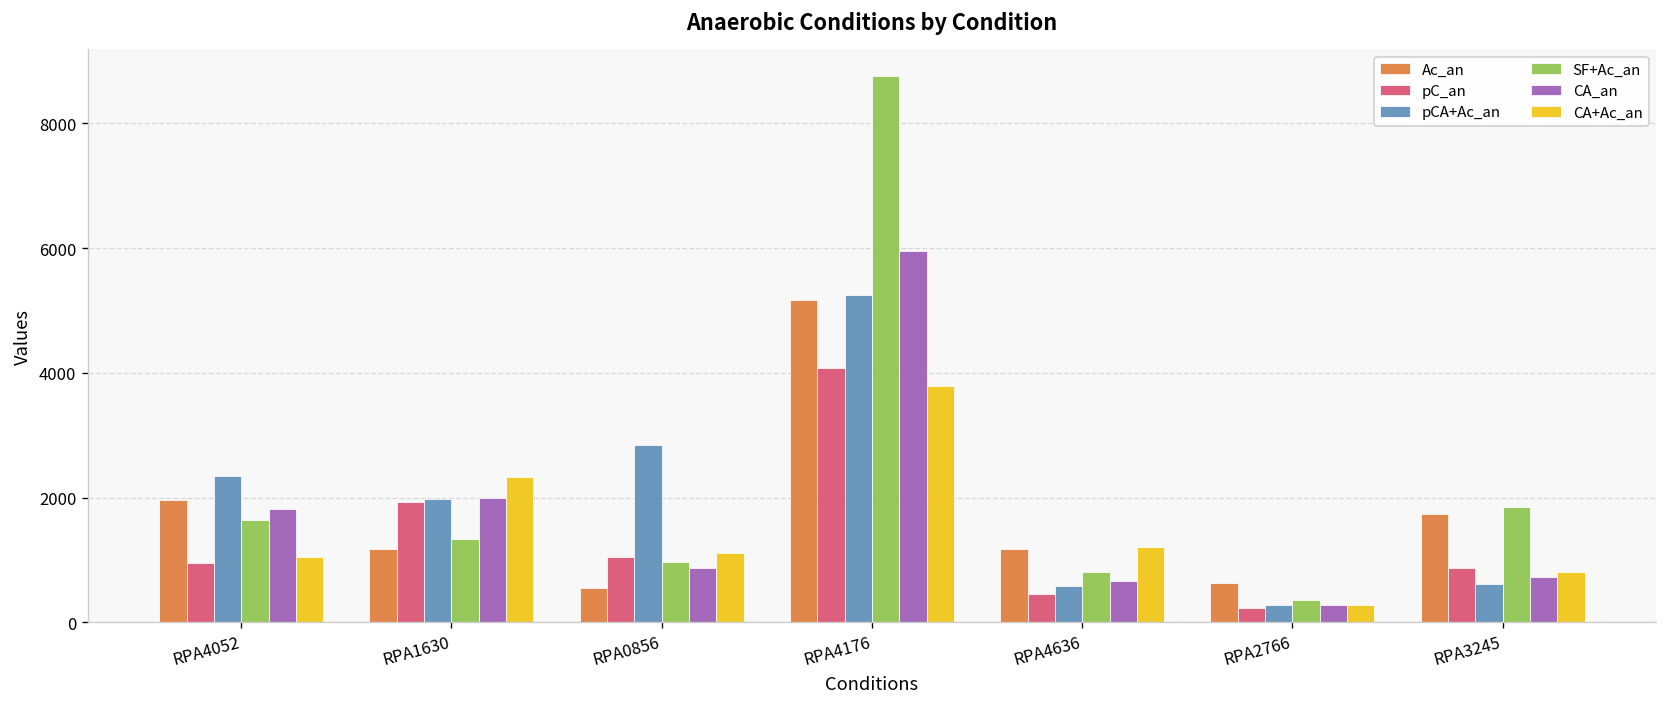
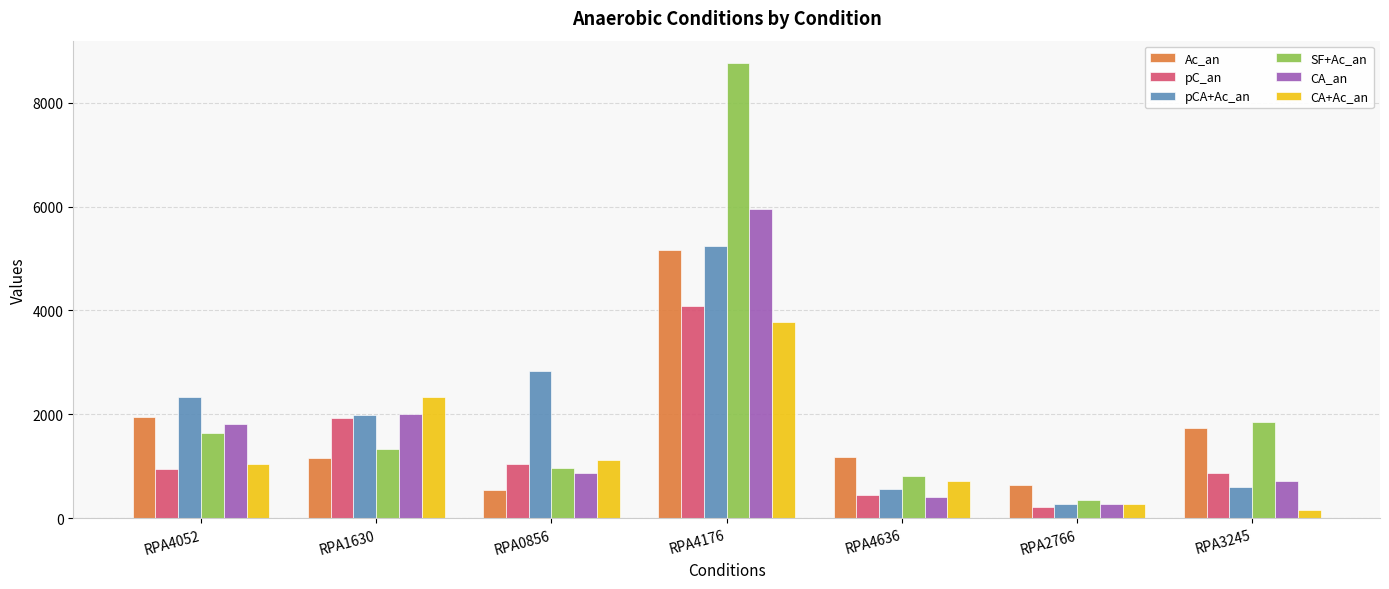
CA_an, RPA4636: 700 -> 400
CA+Ac_an, RPA4636: 1200 -> 700
CA+Ac_an, RPA3245: 800 -> 200
